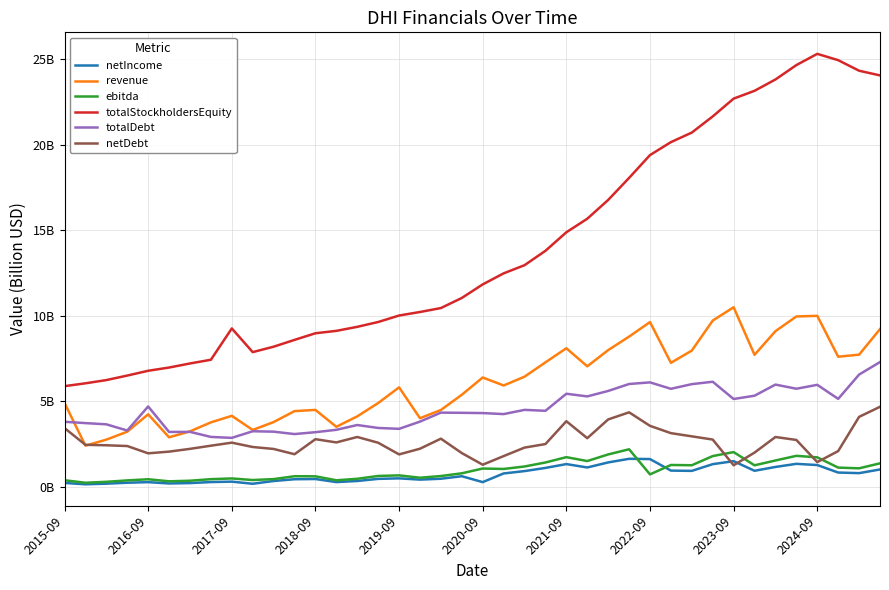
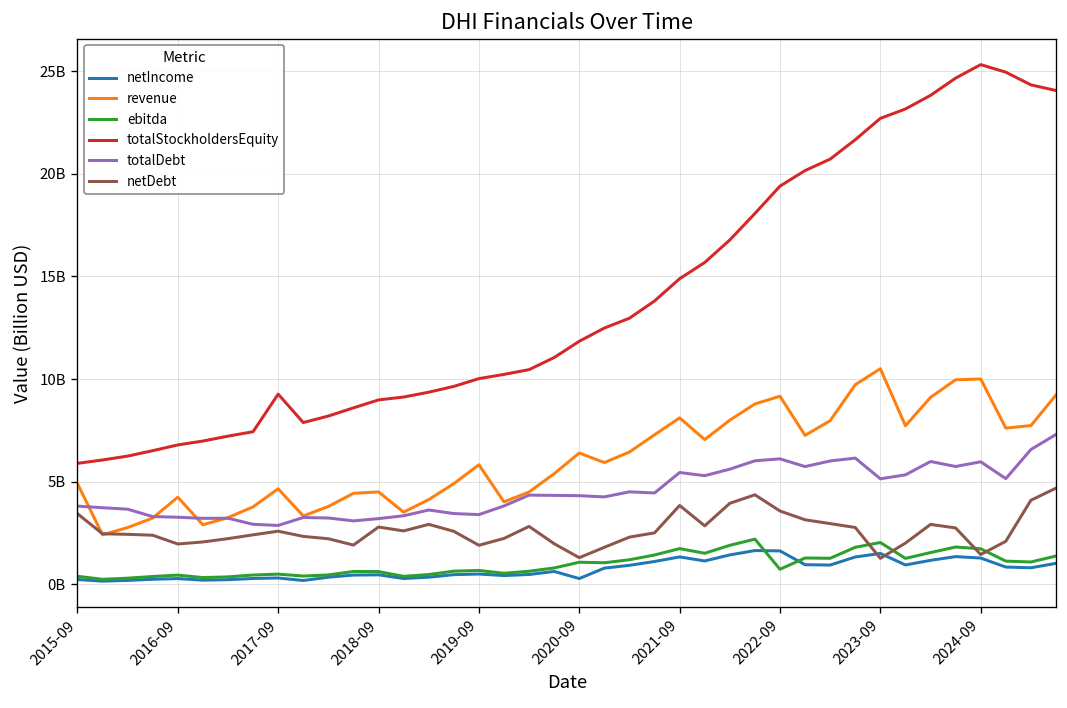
totalDebt, 2016-09: 4700000000 -> 3300000000
revenue, 2017-09: 4200000000 -> 4700000000
revenue, 2022-09: 9600000000 -> 9200000000
